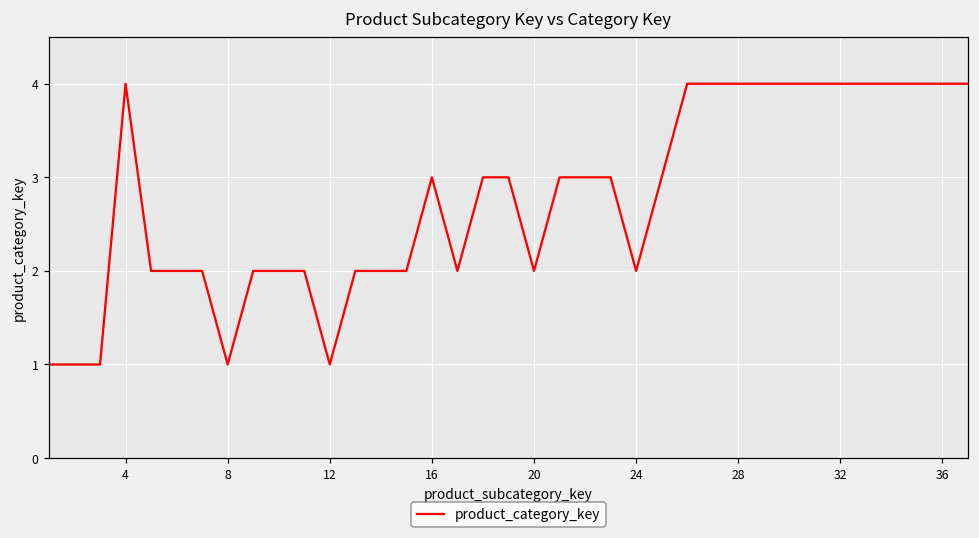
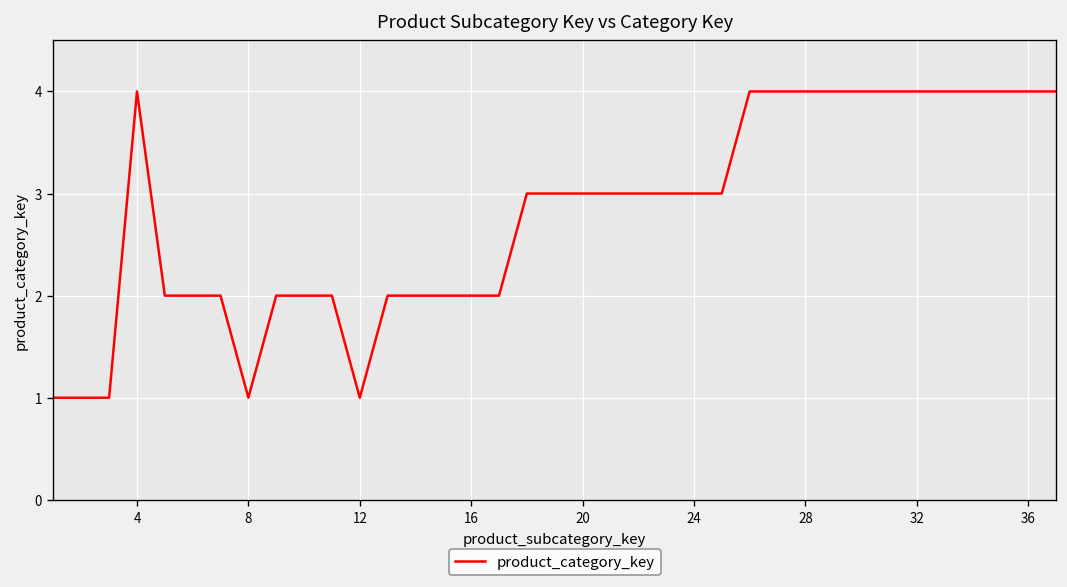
16: 3 -> 2
20: 2 -> 3
24: 2 -> 3
